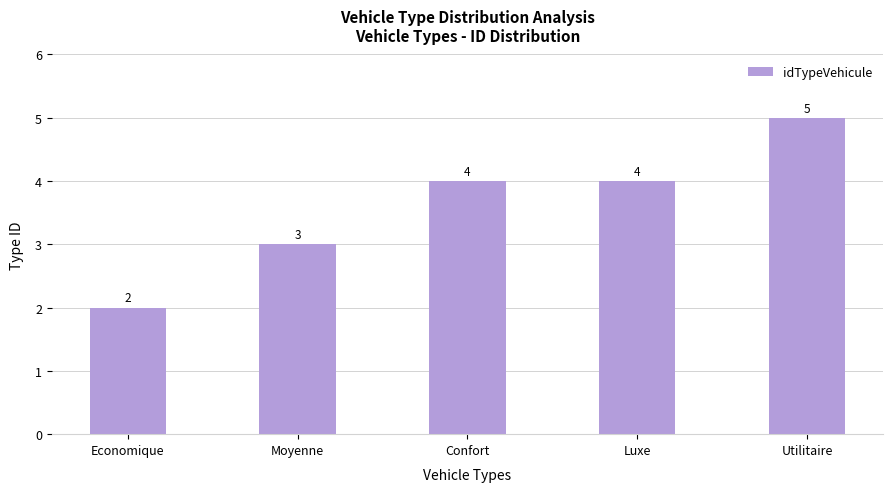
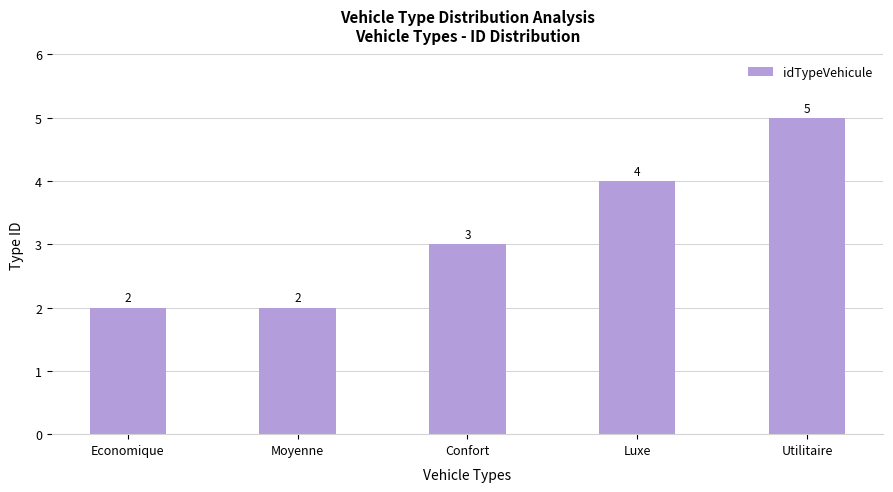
Moyenne: 3 -> 2
Confort: 4 -> 3
